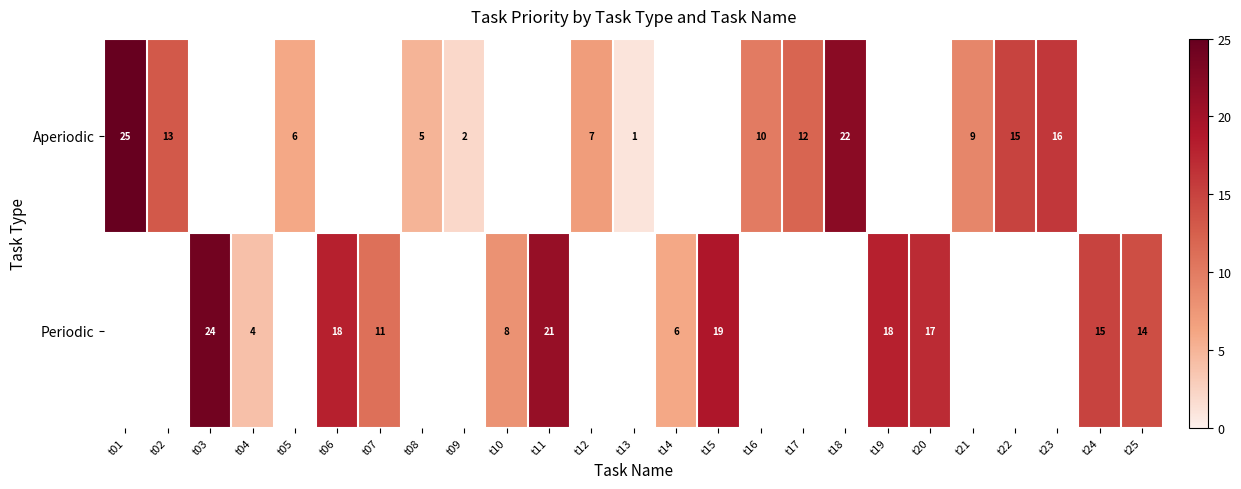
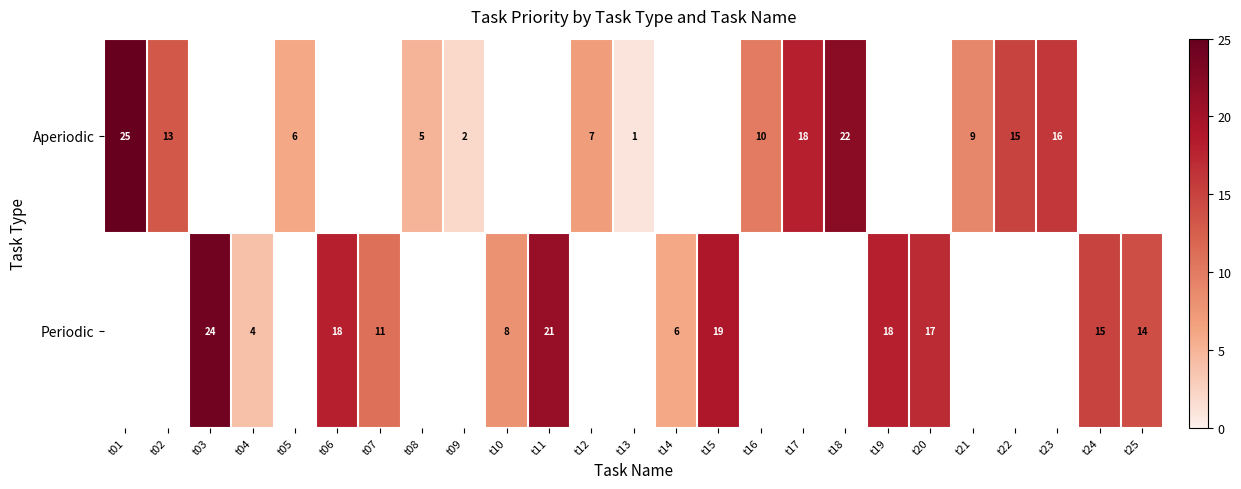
Aperiodic, t17: 12 -> 18
